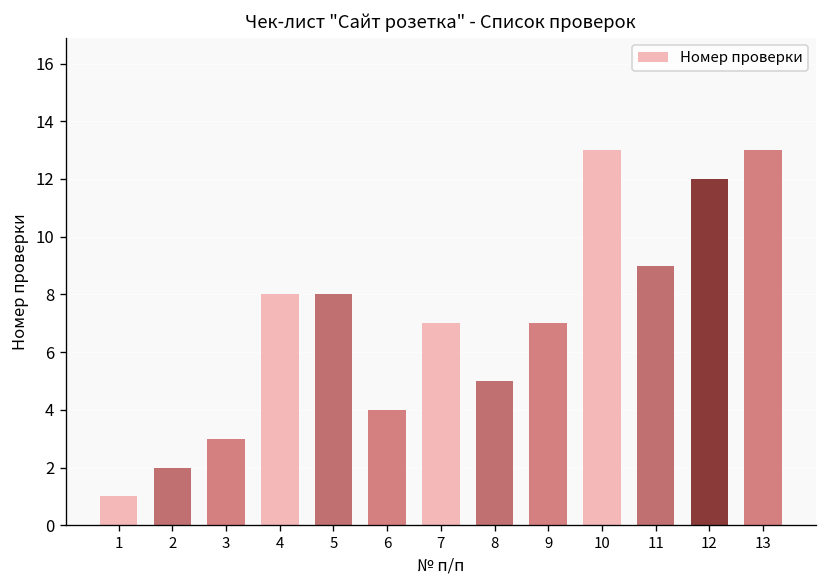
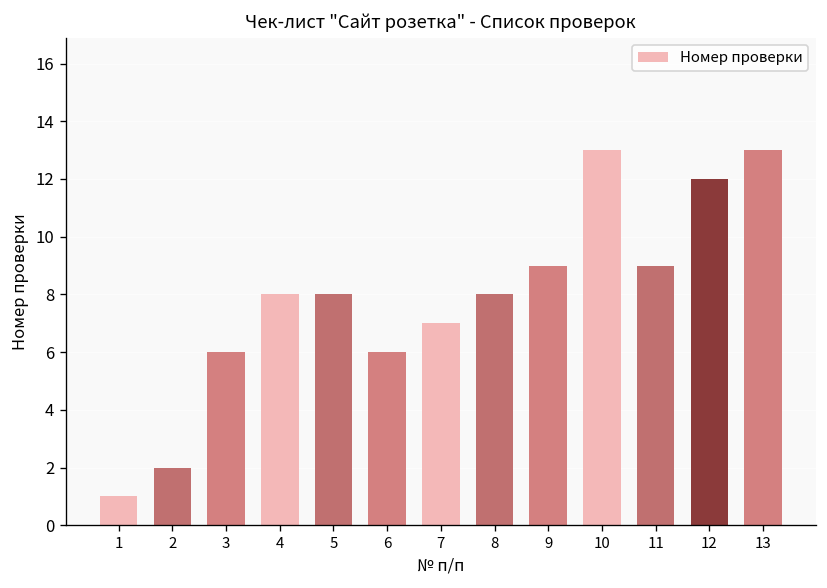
3: 3 -> 6
6: 4 -> 6
8: 5 -> 8
9: 7 -> 9
